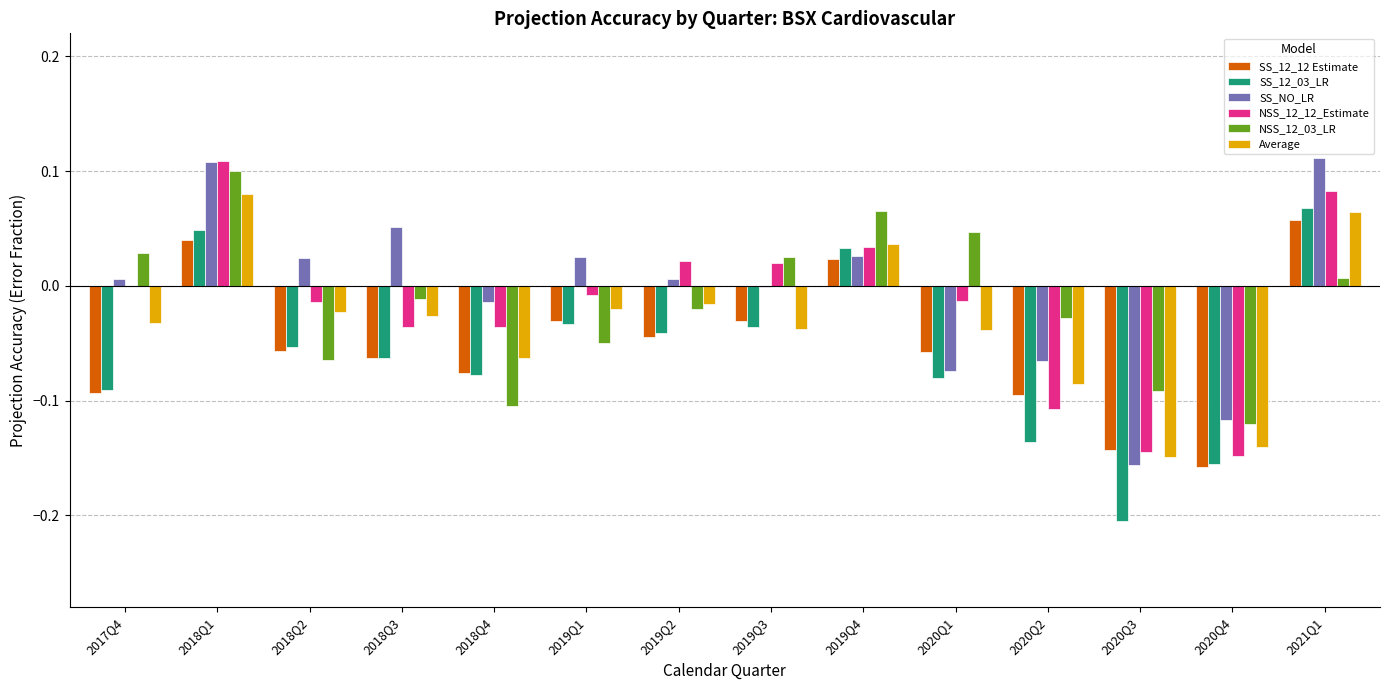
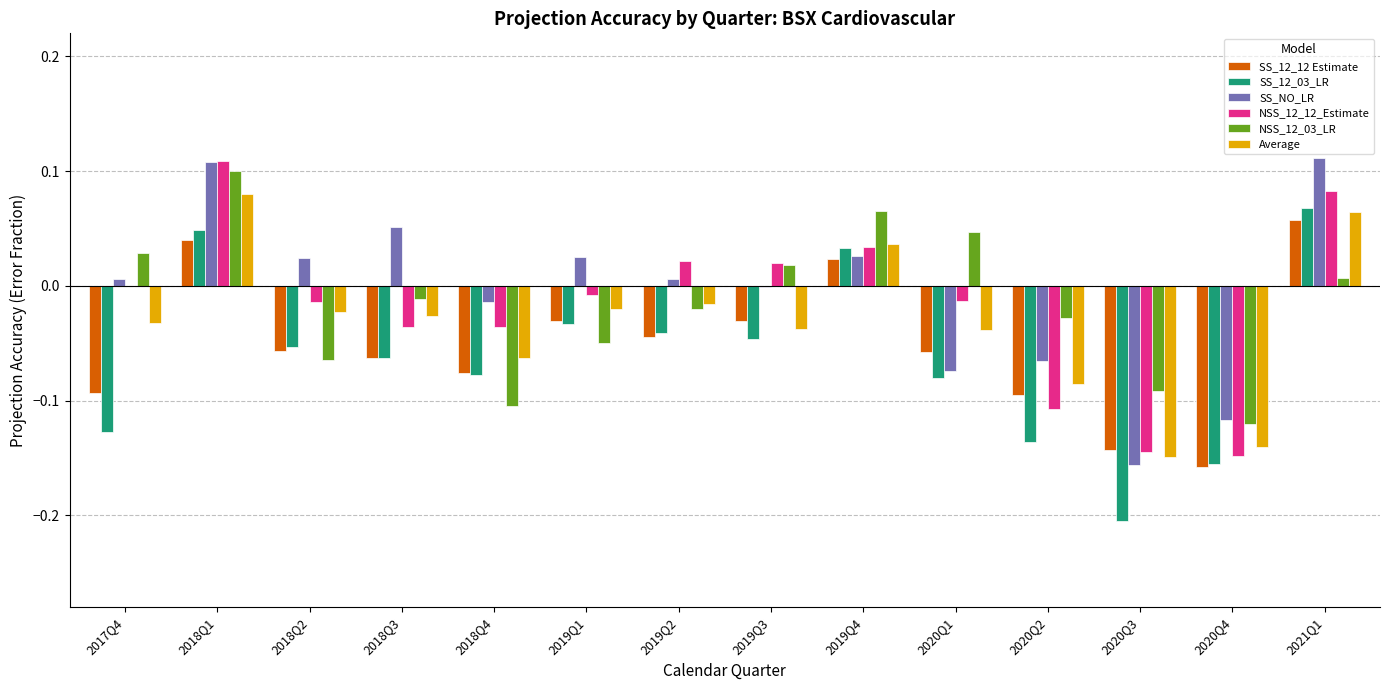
SS_12_03_LR, 2017Q4: -0.091 -> -0.128
SS_12_03_LR, 2019Q3: -0.036 -> -0.046
NSS_12_03_LR, 2019Q3: 0.025 -> 0.018
